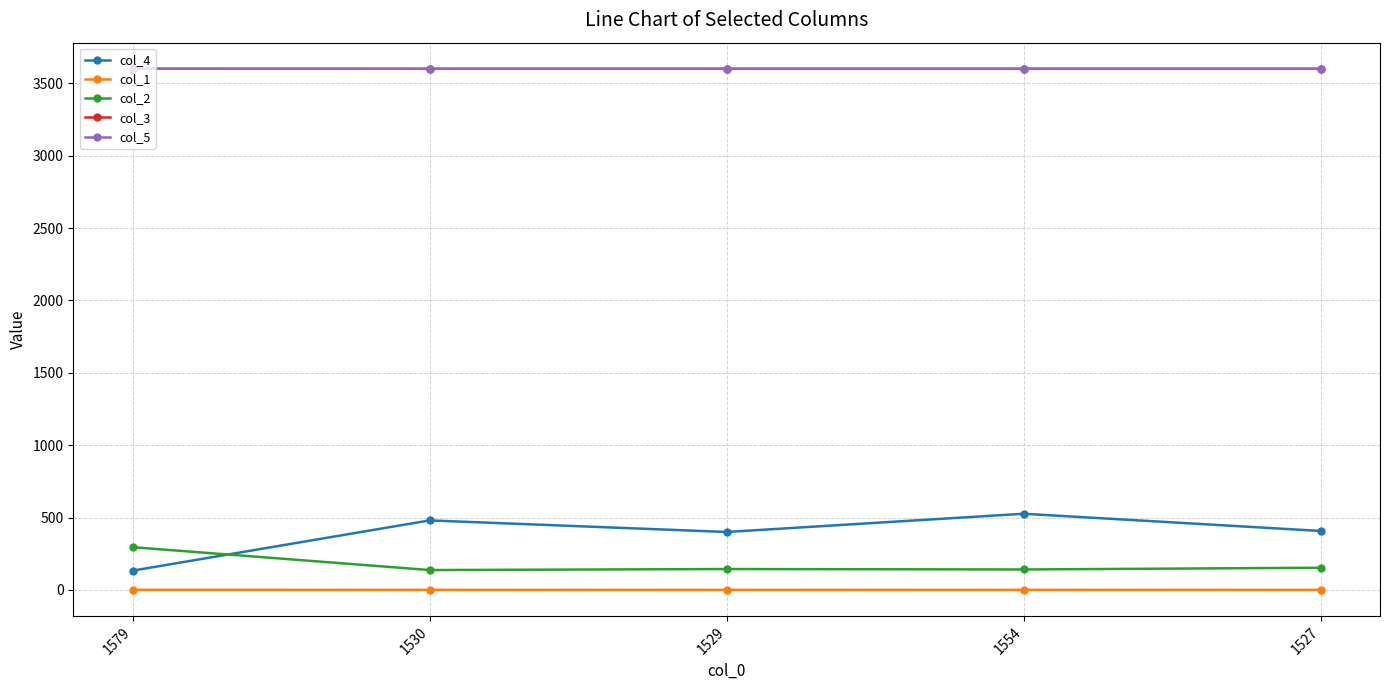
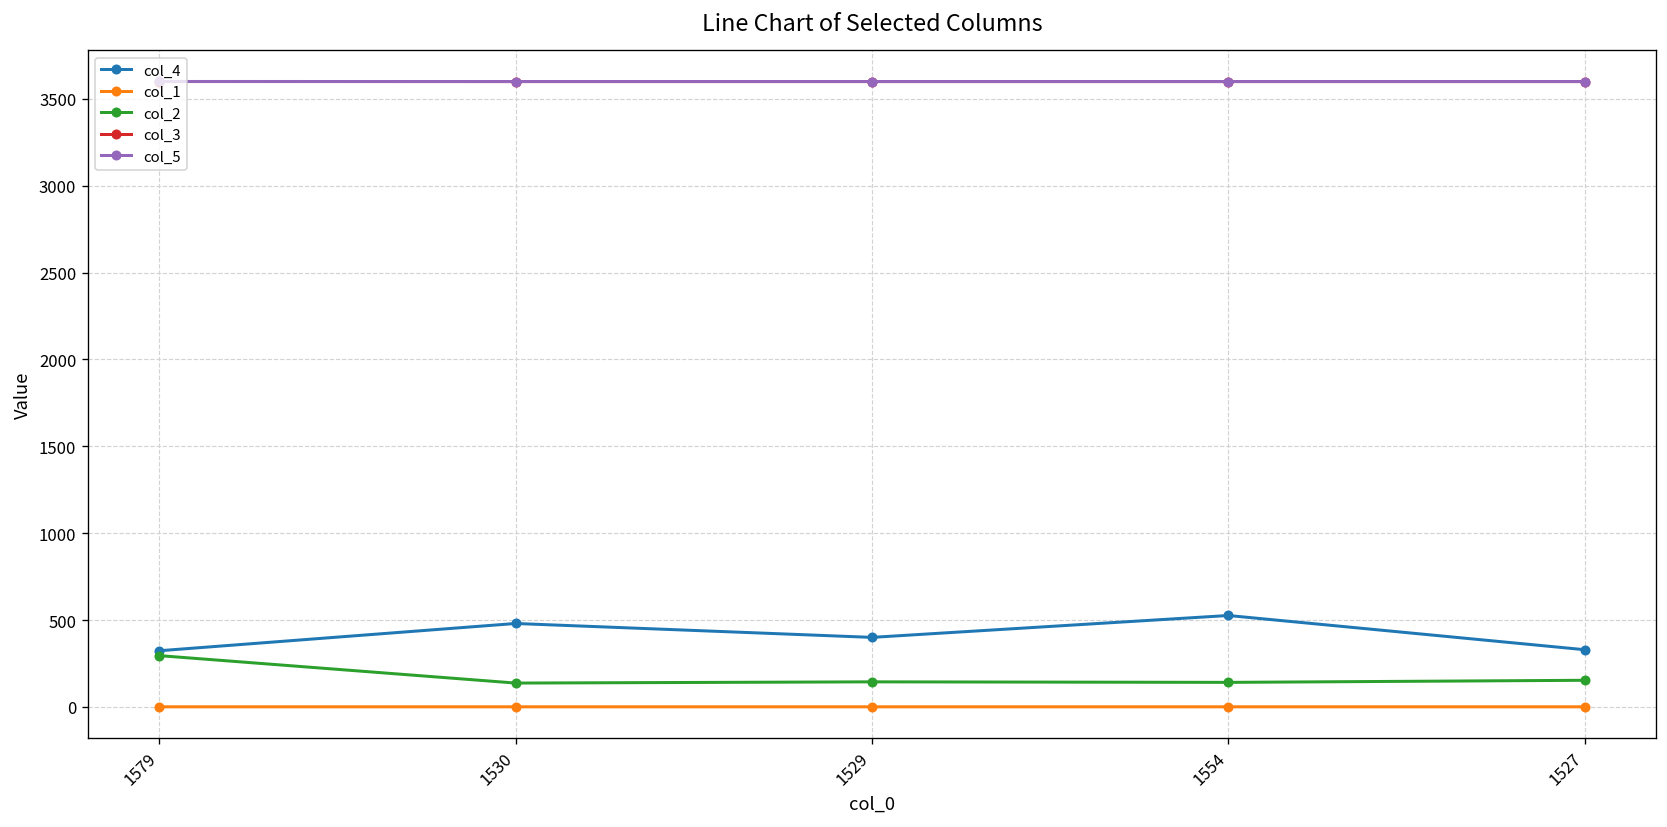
col_4, 1579: 130 -> 320
col_4, 1527: 410 -> 330
